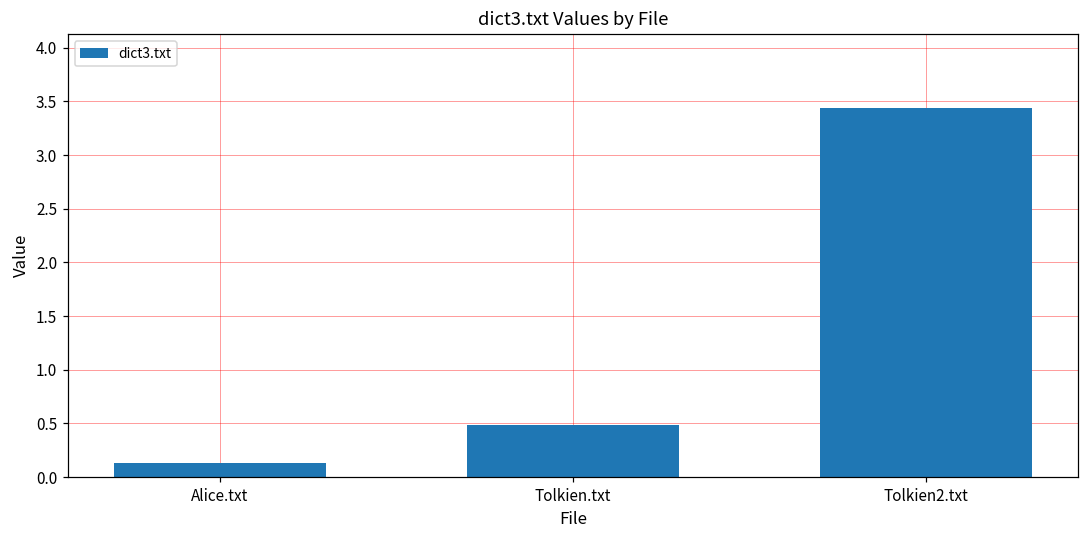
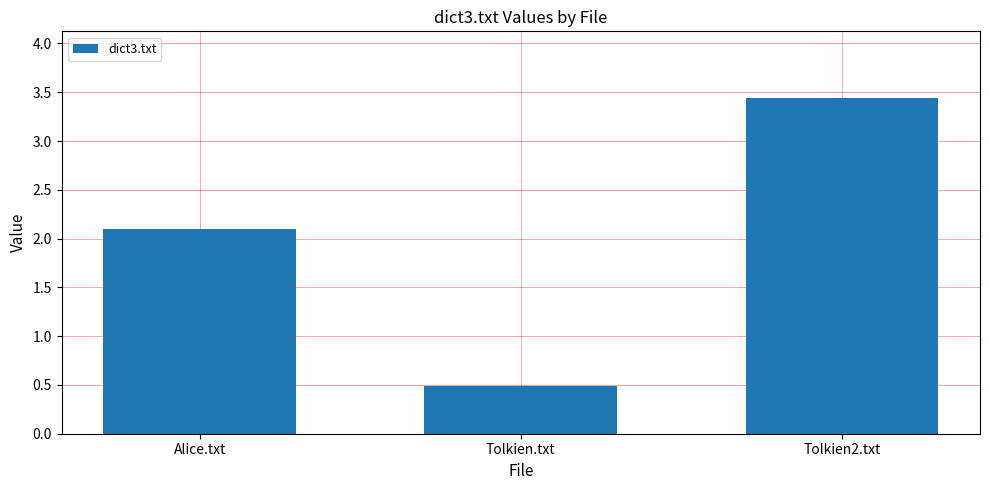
Alice.txt: 0.1 -> 2.1
